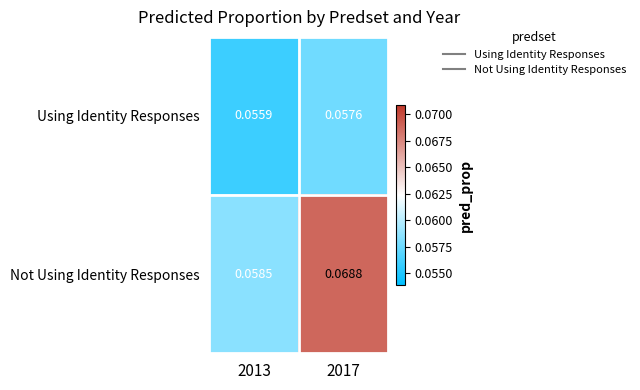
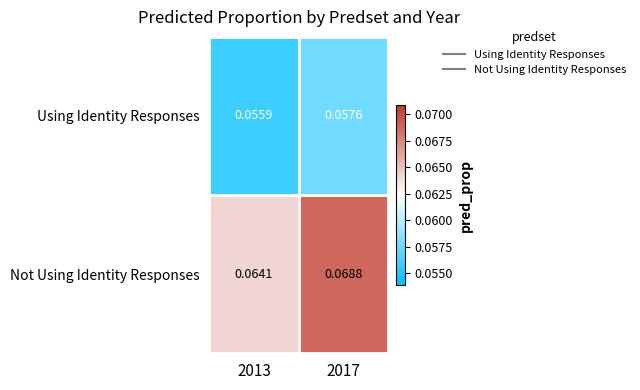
Not Using Identity Responses, 2013: 0.0585 -> 0.0641
